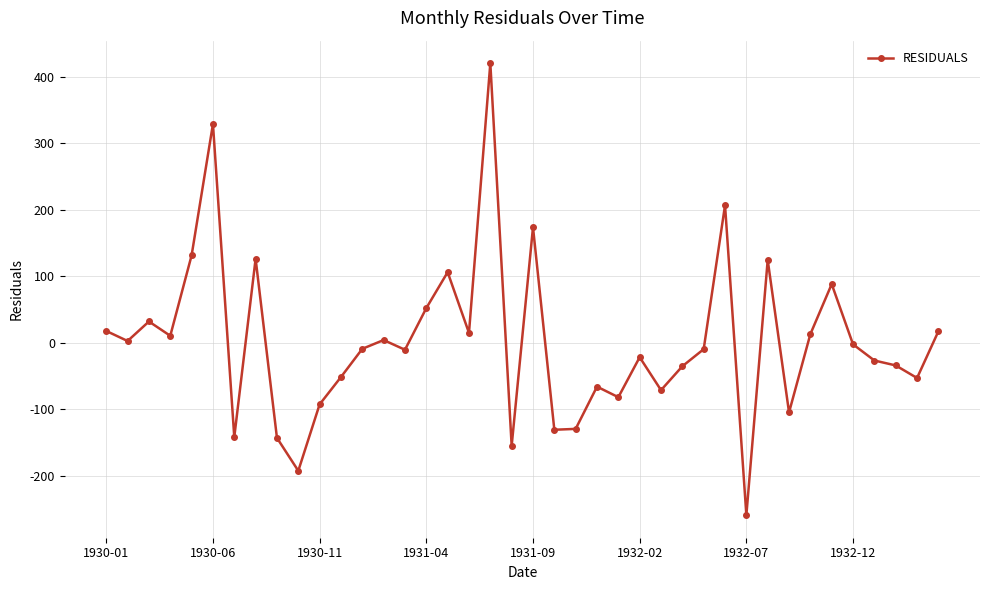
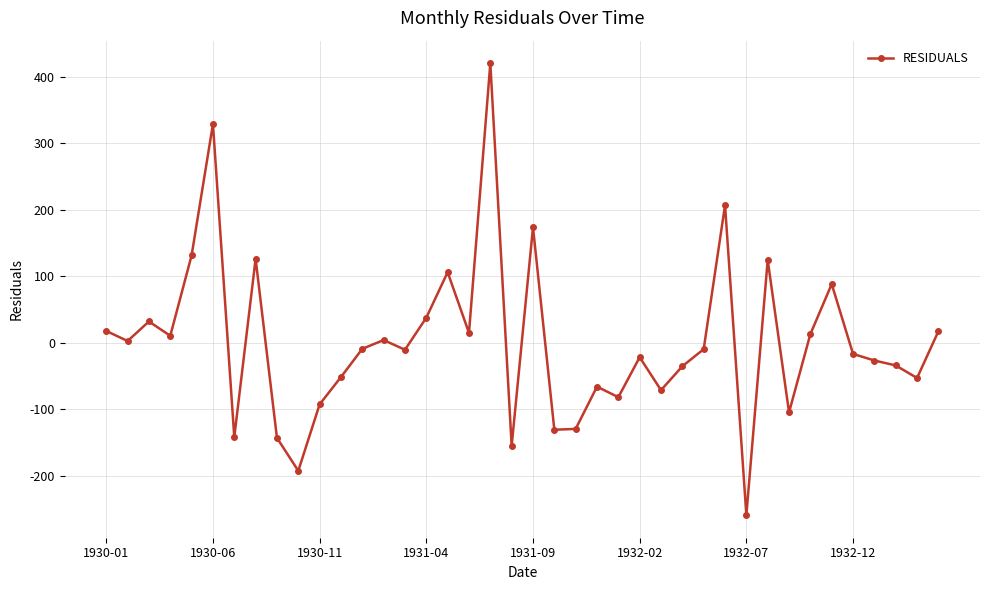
1931-04: 50 -> 40
1932-12: 0 -> -20
